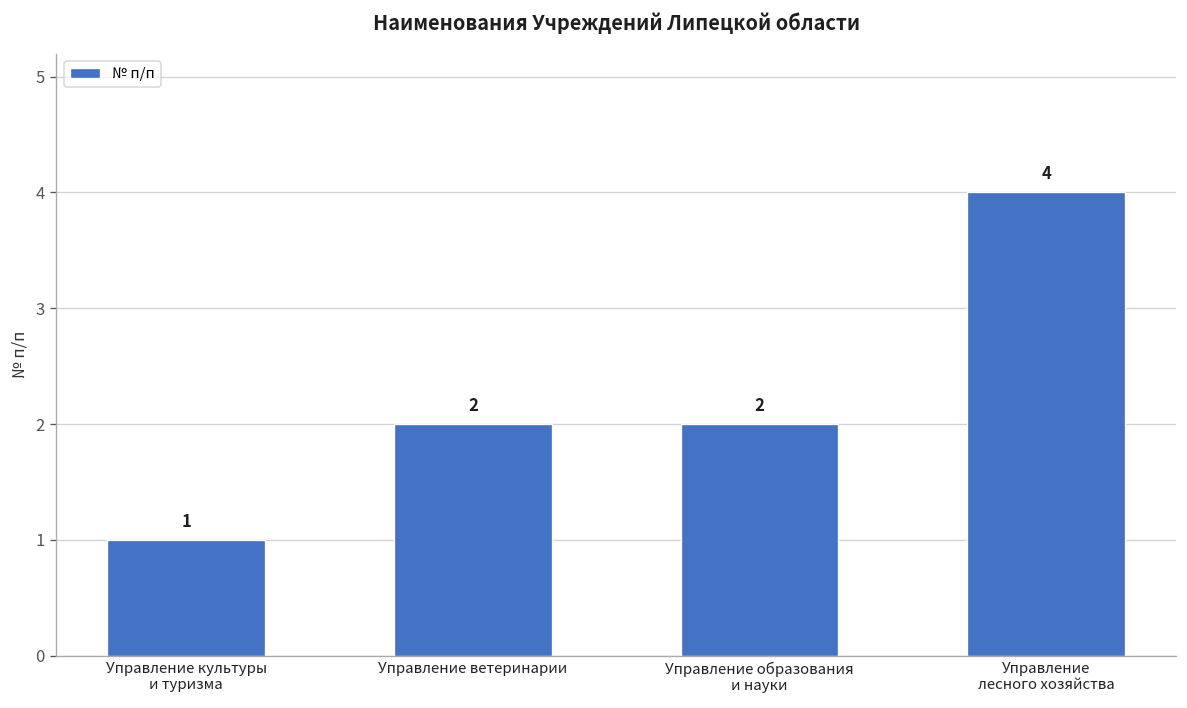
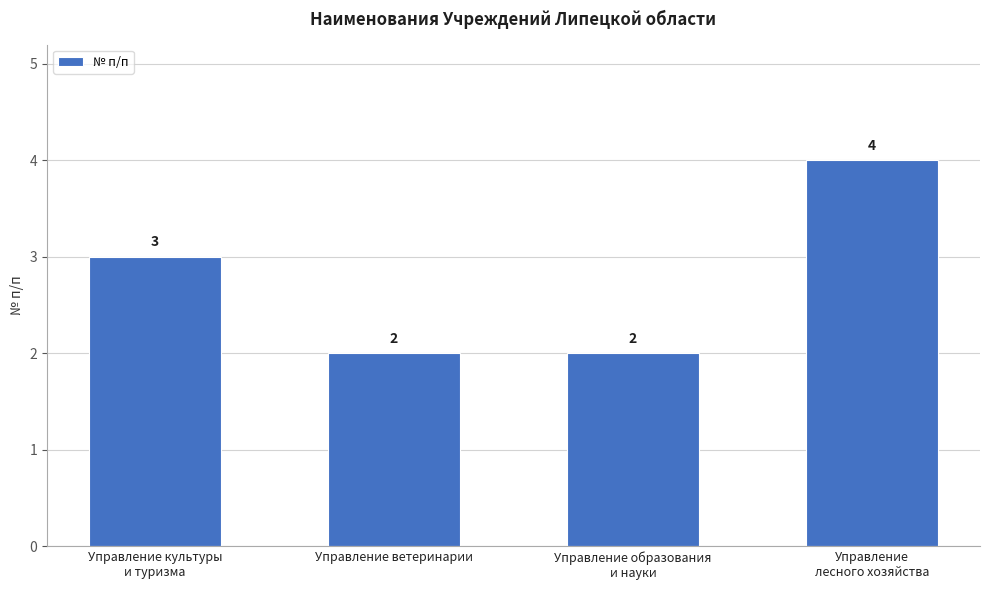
Управление культуры и туризма: 1 -> 3
